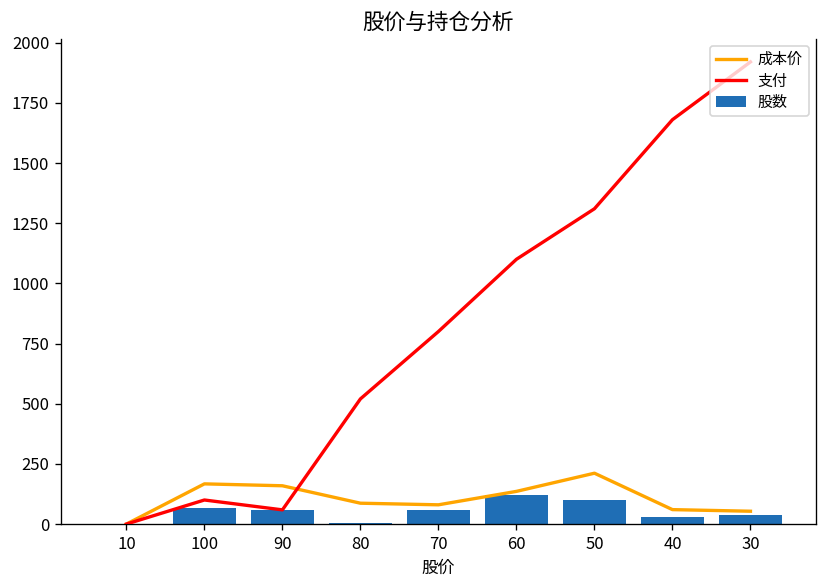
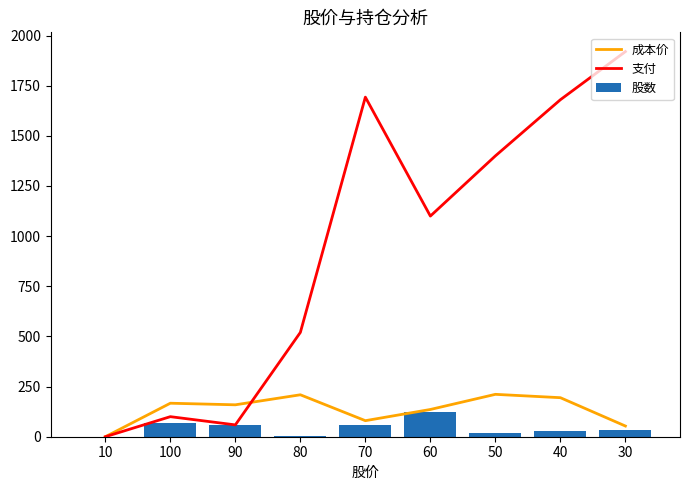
成本价, 80: 90 -> 210
支付, 70: 800 -> 1690
股数, 50: 100 -> 20
支付, 50: 1310 -> 1400
成本价, 40: 60 -> 190
